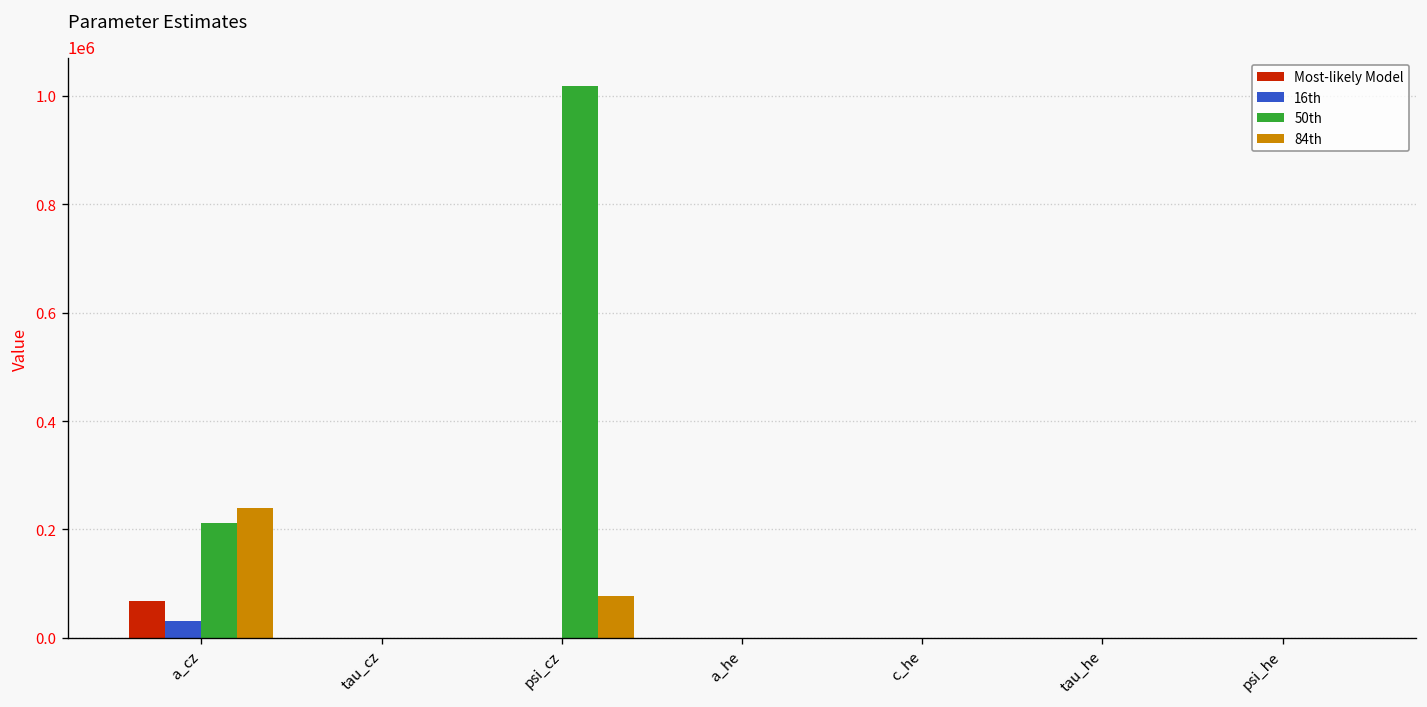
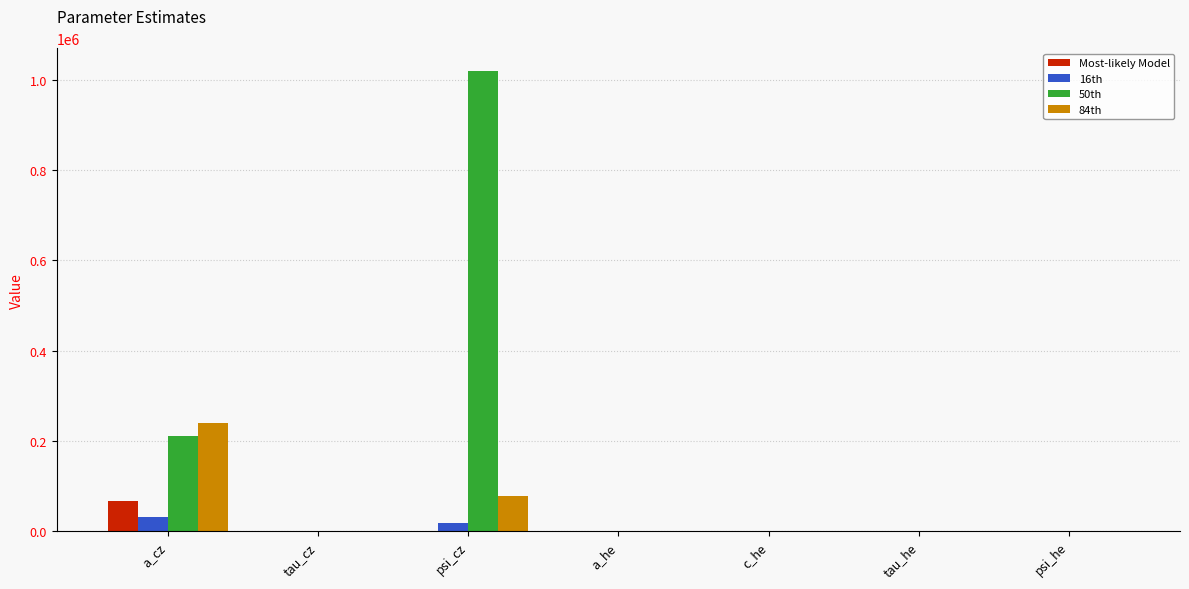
16th, psi_cz: 0 -> 20000
